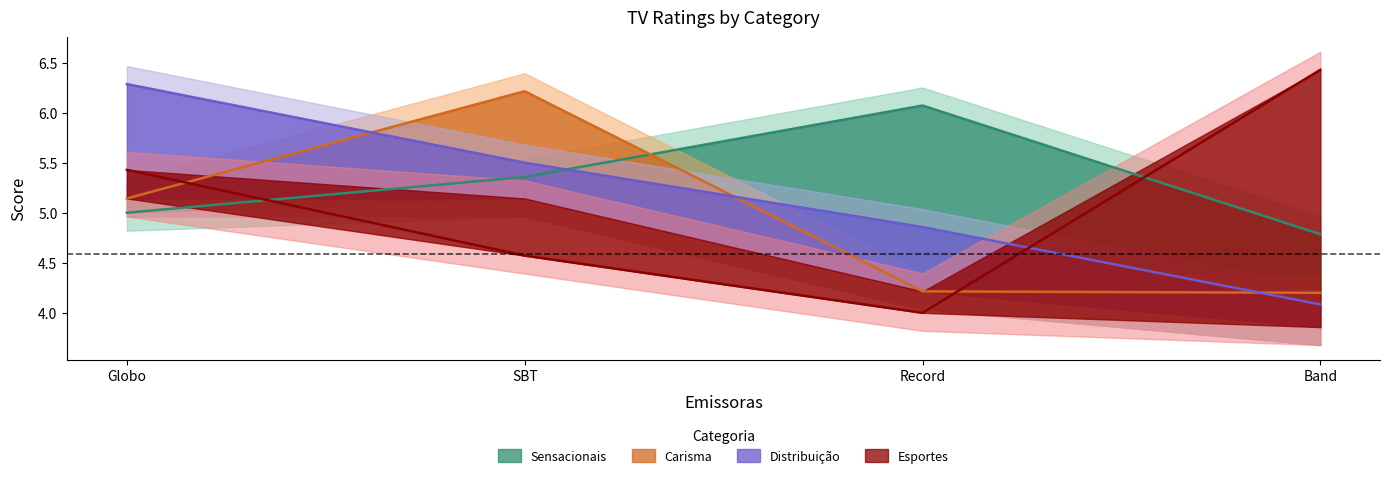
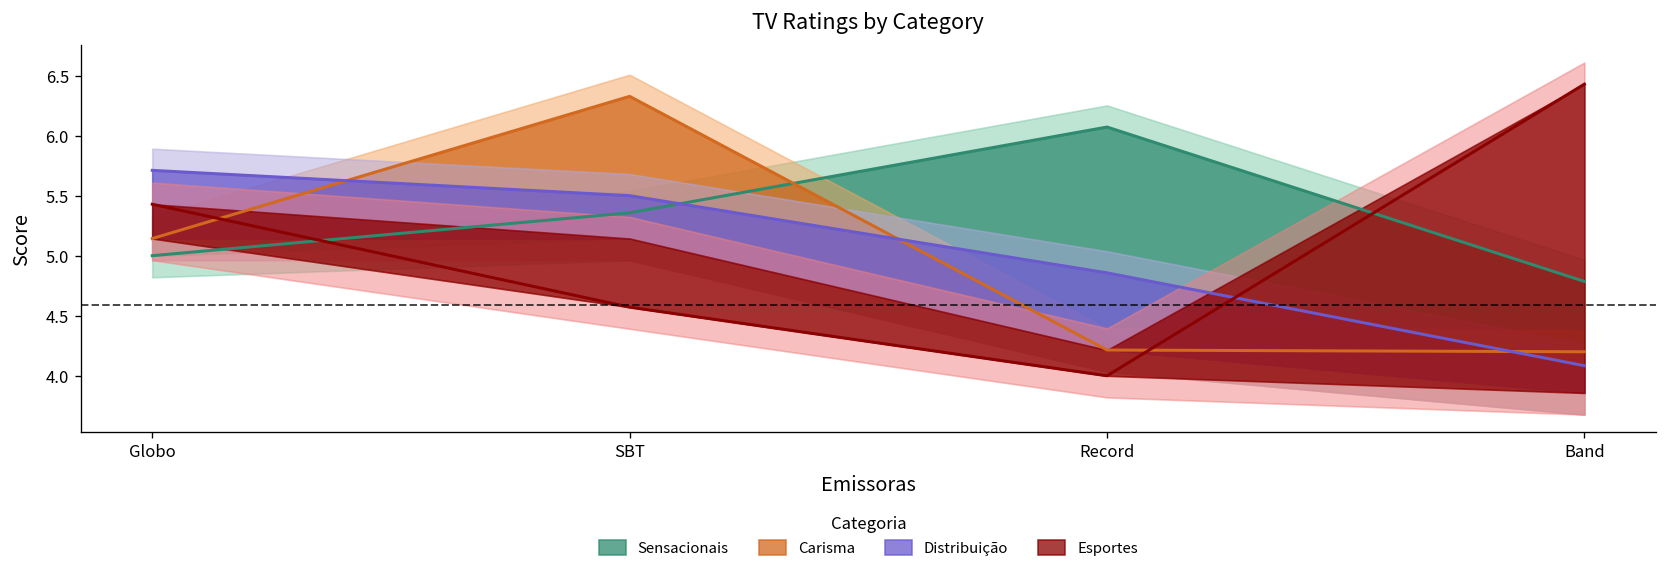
Distribuição, Globo: 6.29 -> 5.71
Carisma, SBT: 6.21 -> 6.33
